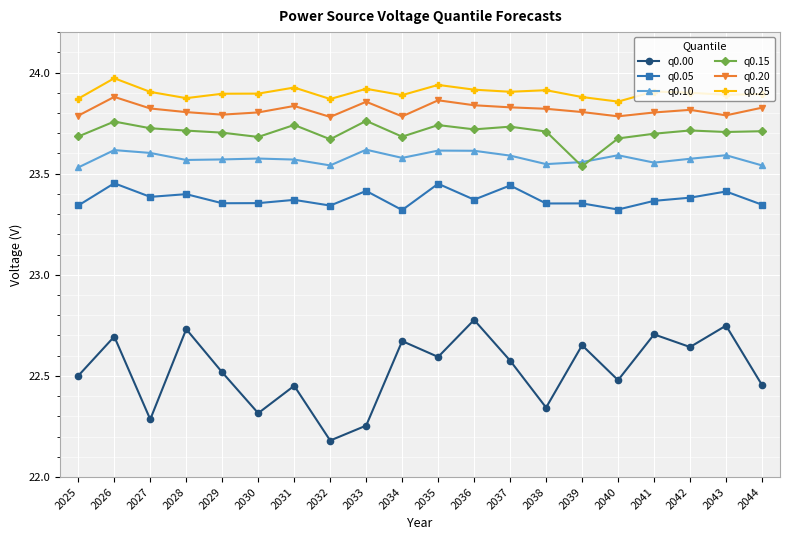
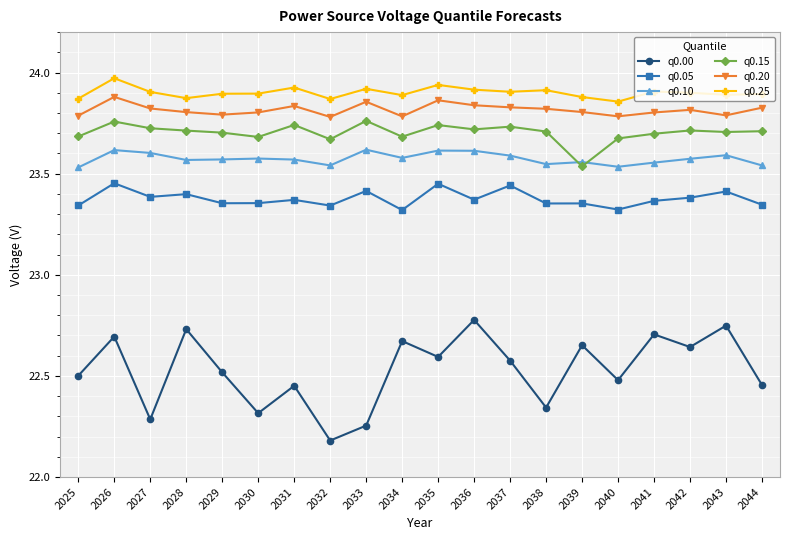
q0.10, 2040: 23.59 -> 23.53
